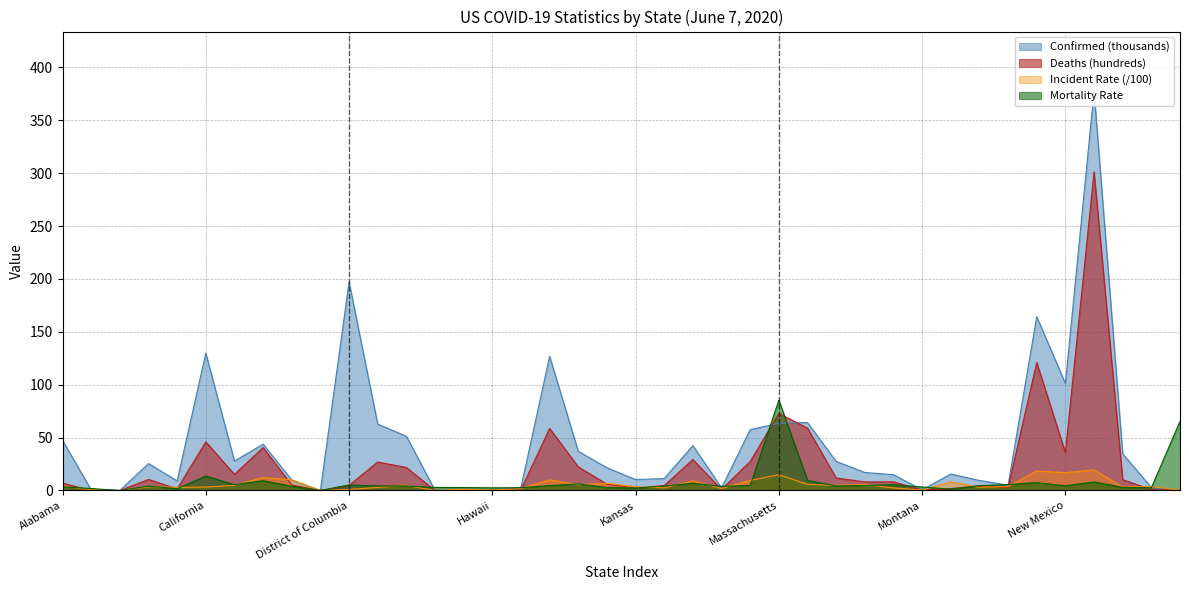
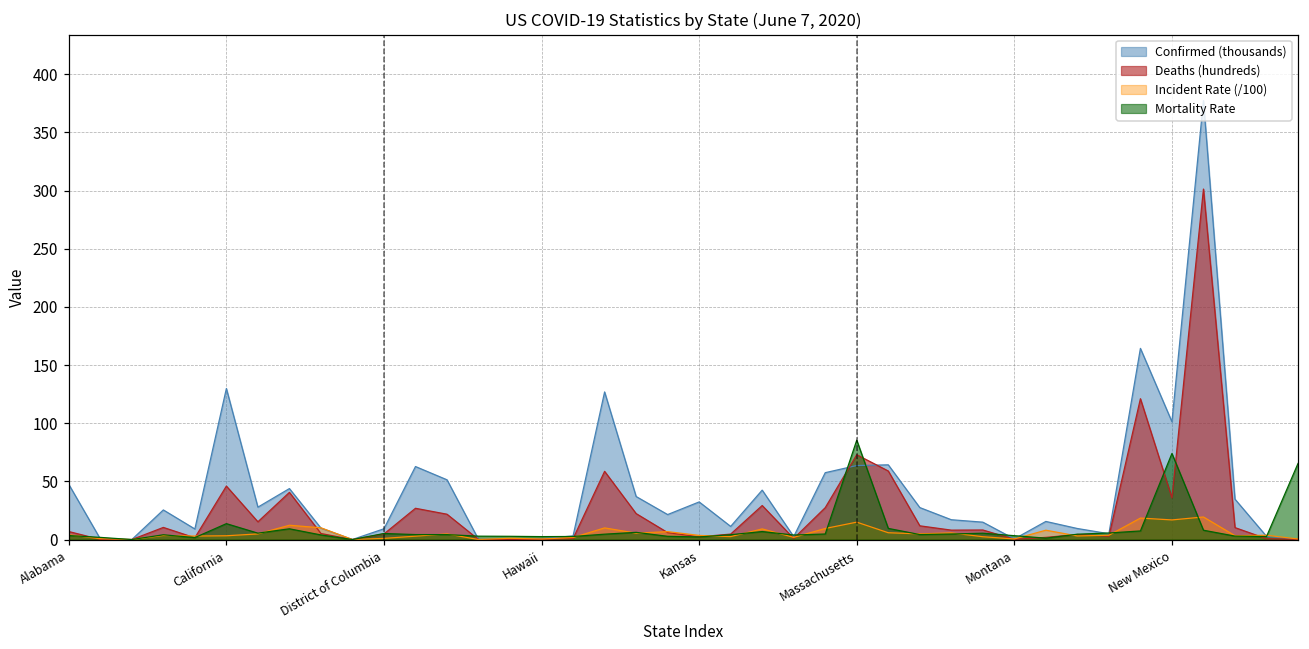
Confirmed (thousands), District of Columbia: 197 -> 9
Confirmed (thousands), Kansas: 10 -> 32
Mortality Rate, New Mexico: 4 -> 74
